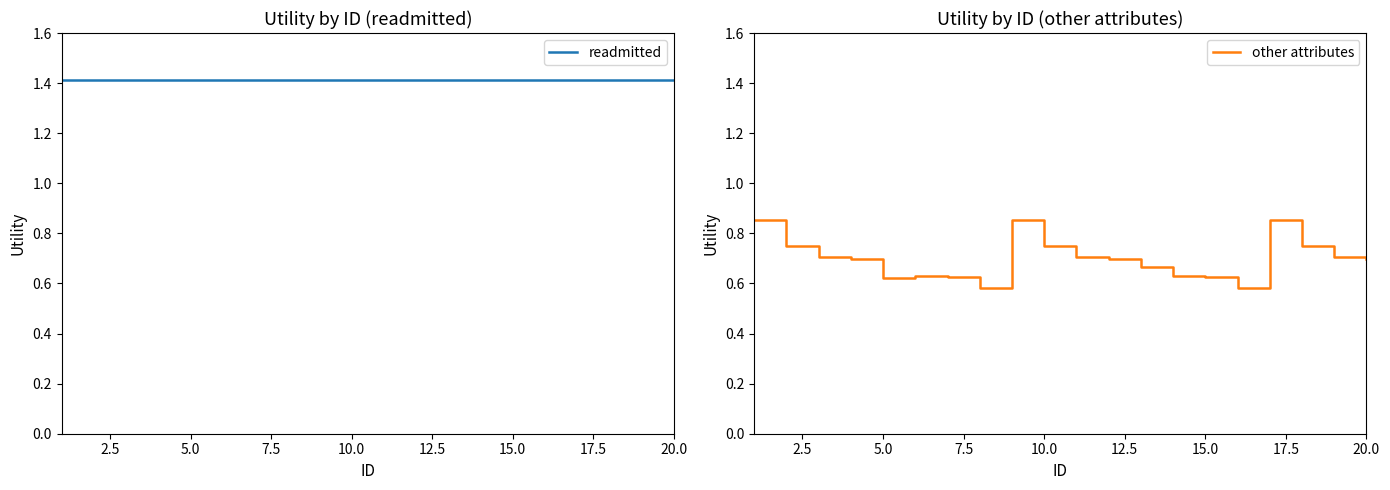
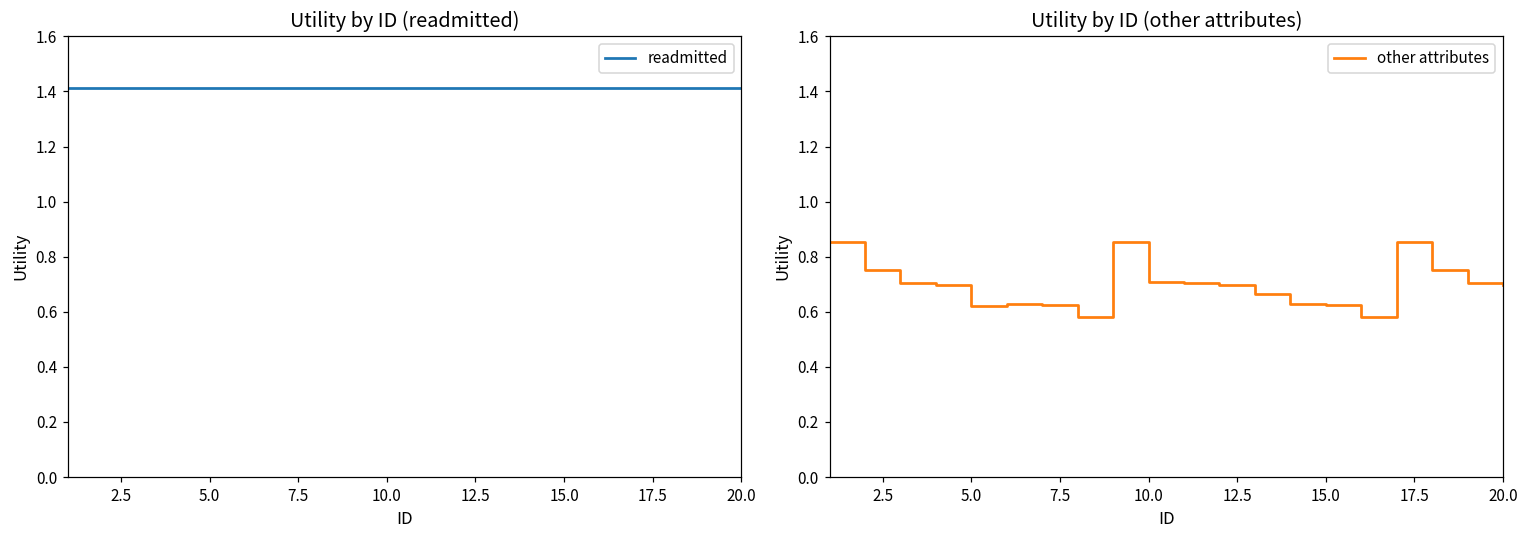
Utility by ID (other attributes), 10.0: 0.75 -> 0.71
